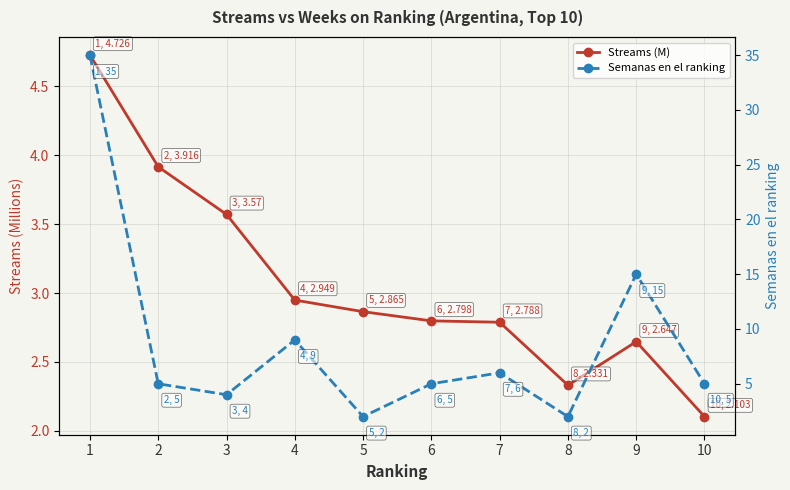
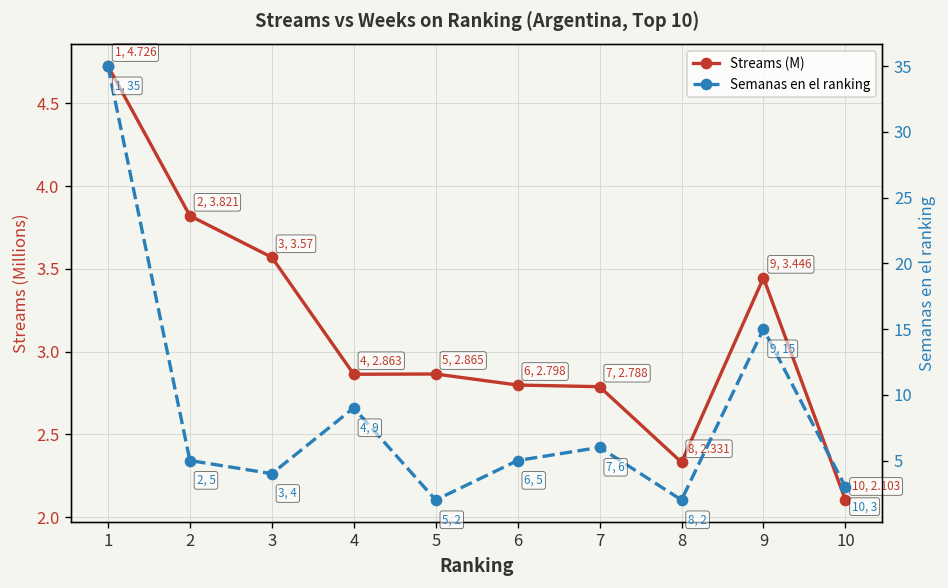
Streams (M), 2: 3.916 -> 3.821
Streams (M), 4: 2.949 -> 2.863
Streams (M), 9: 2.647 -> 3.446
Semanas en el ranking, 10: 5 -> 3
